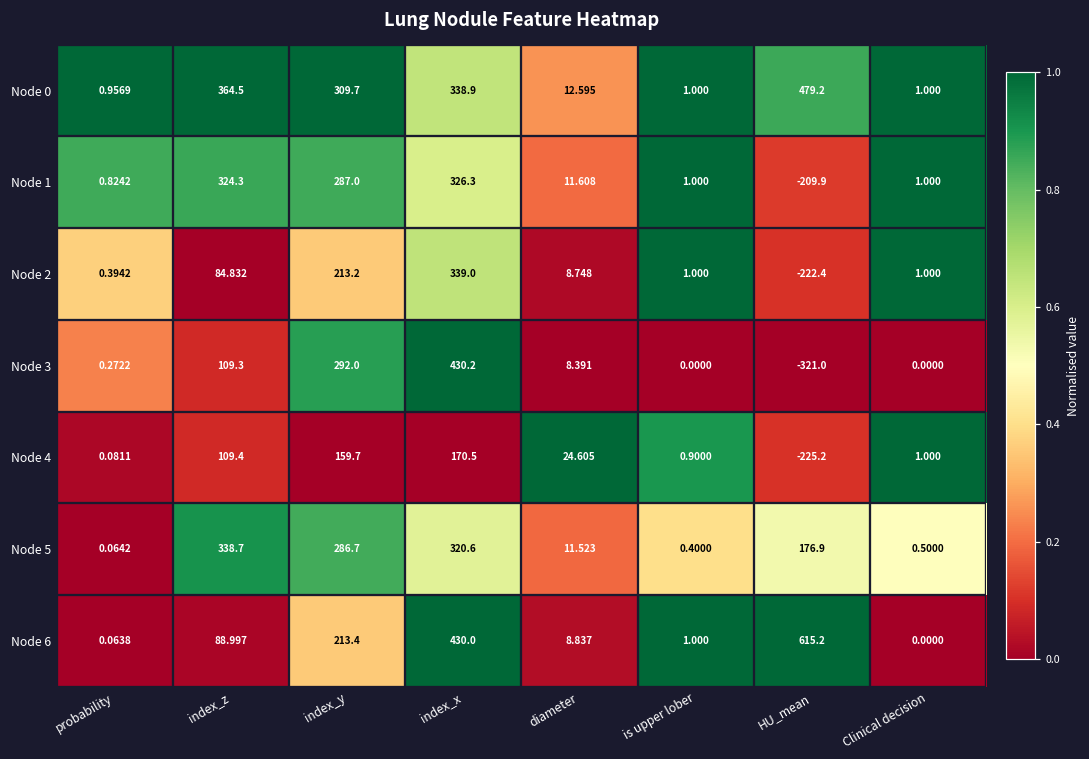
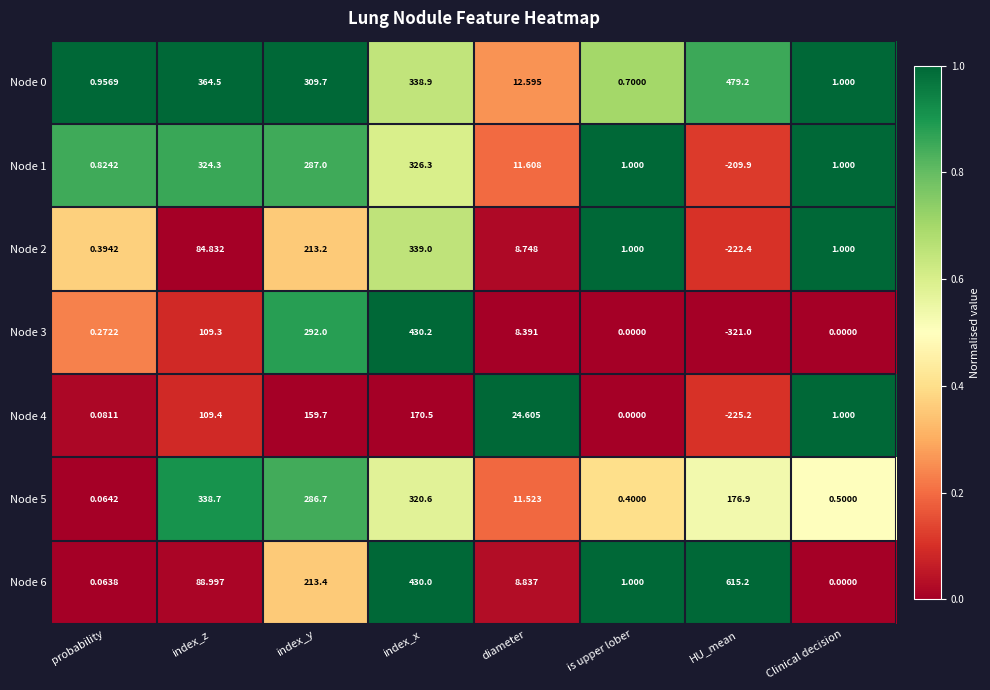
Node 0, is upper lober: 1.000 -> 0.7000
Node 4, is upper lober: 0.9000 -> 0.0000
